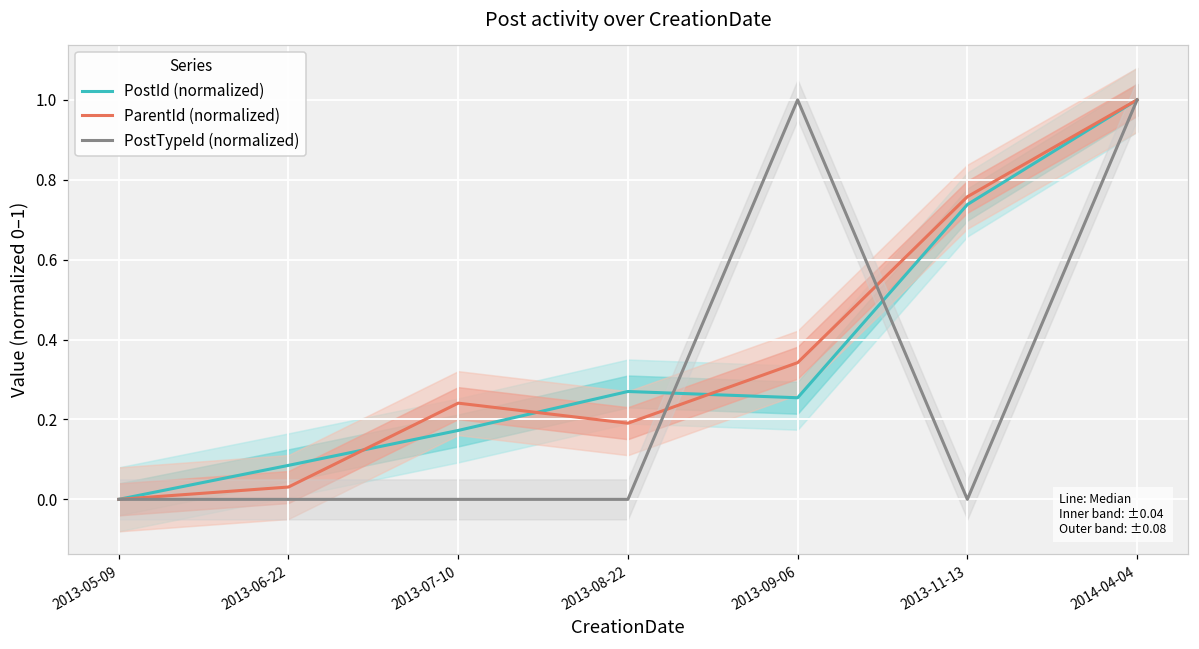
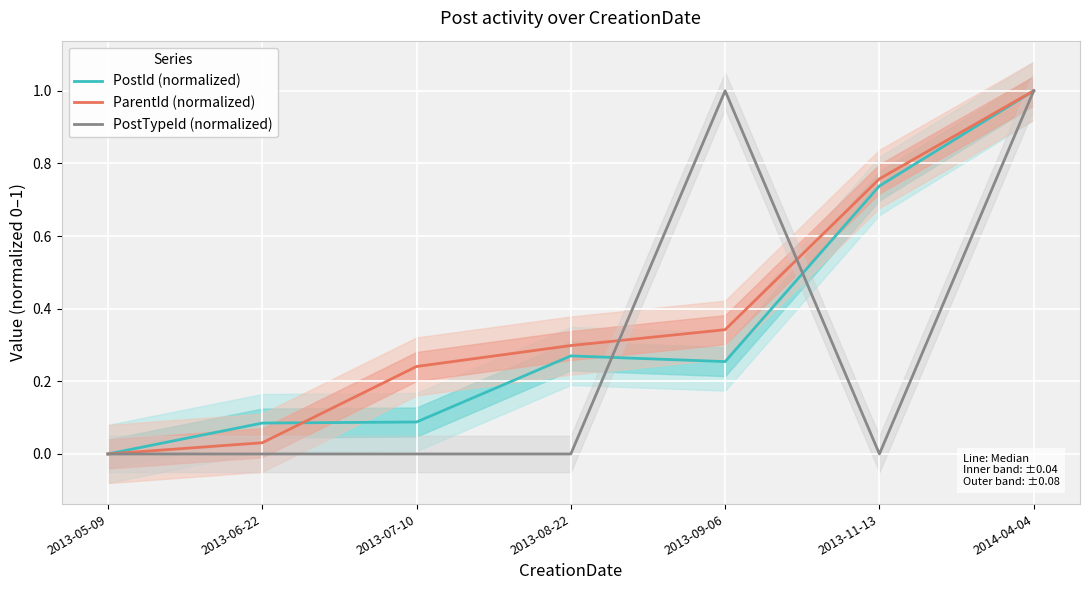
PostId (normalized), 2013-07-10: 0.17 -> 0.09
ParentId (normalized), 2013-08-22: 0.19 -> 0.30
